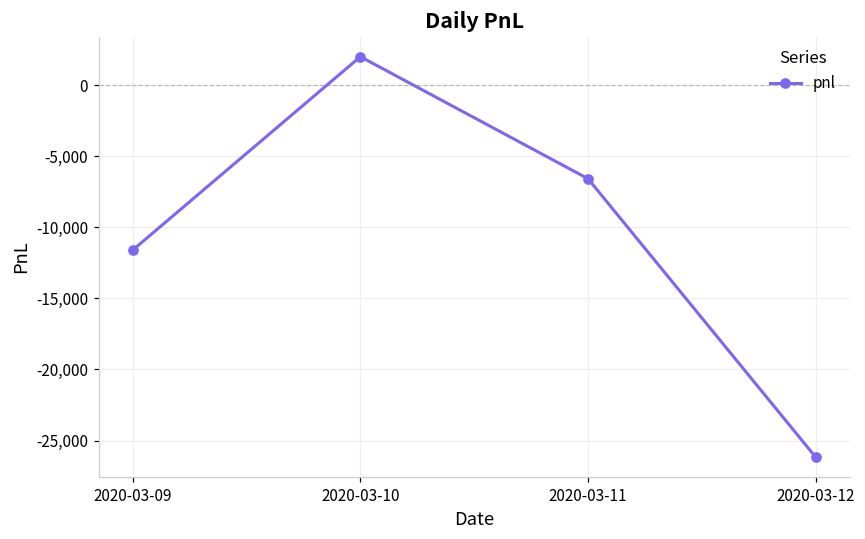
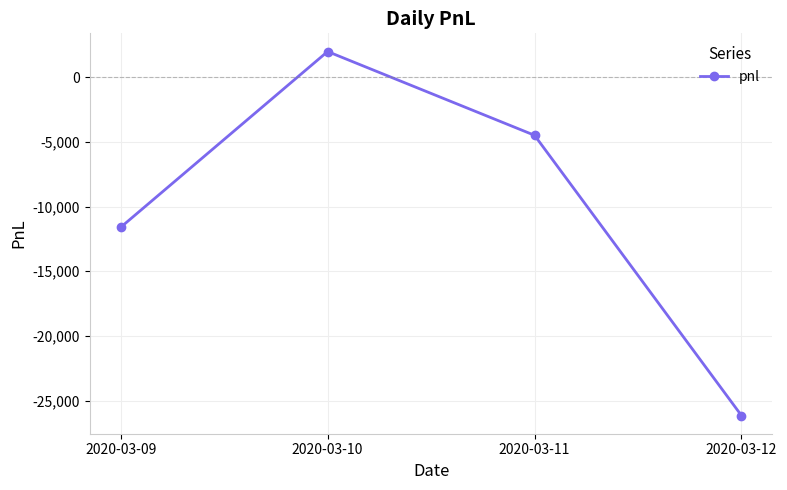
2020-03-11: -6,600 -> -4,500
